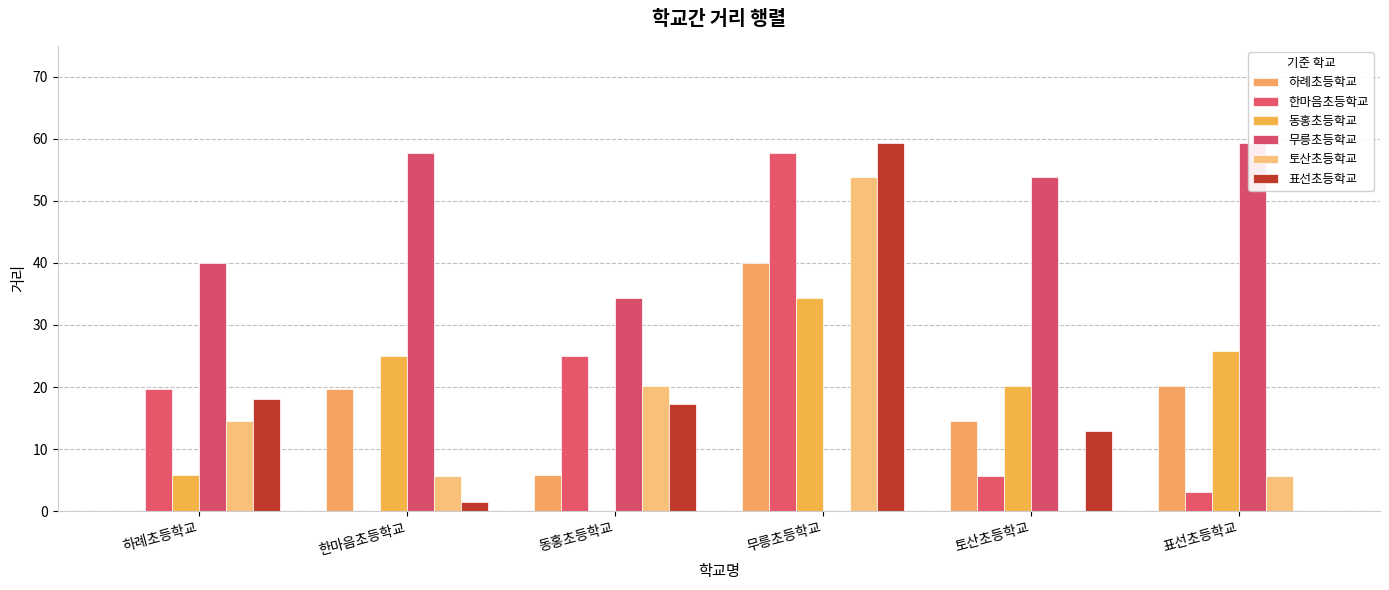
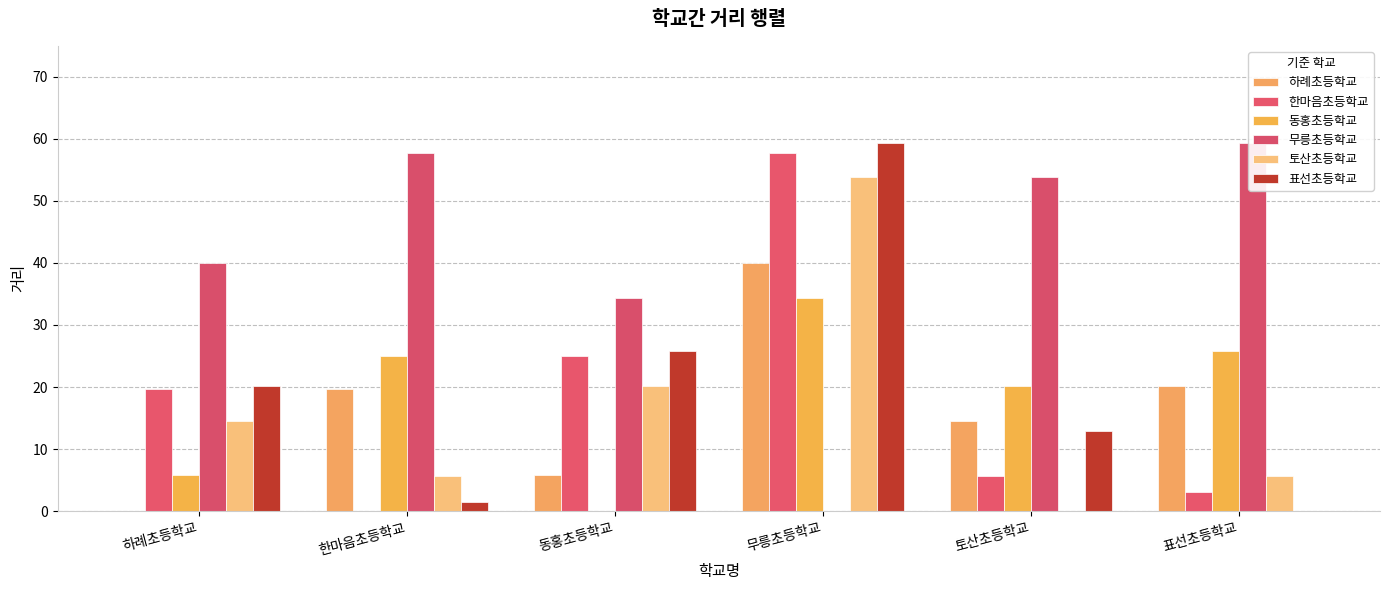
표선초등학교, 하례초등학교: 18 -> 20
표선초등학교, 동홍초등학교: 17 -> 26
